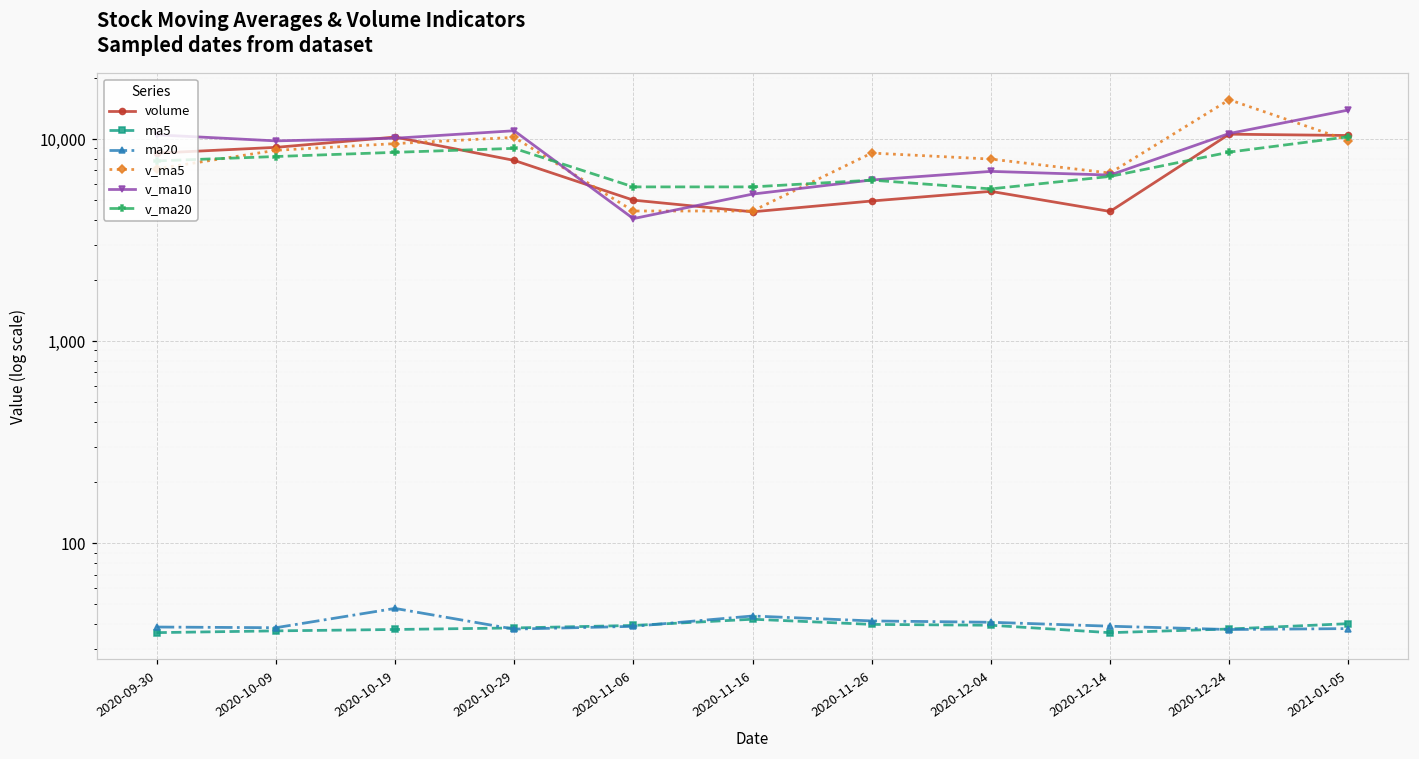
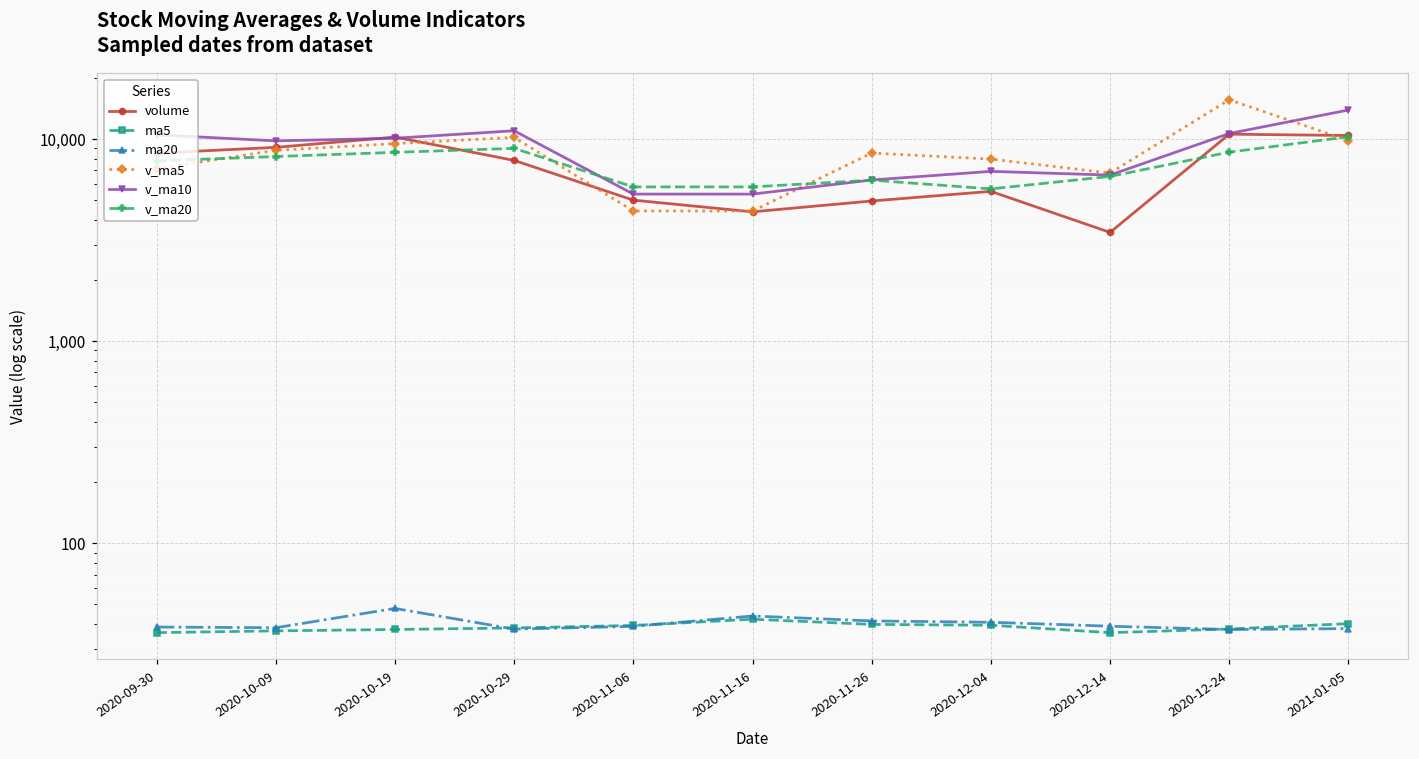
v_ma10, 2020-11-06: 4,000 -> 5,300
volume, 2020-12-14: 4,400 -> 3,500
